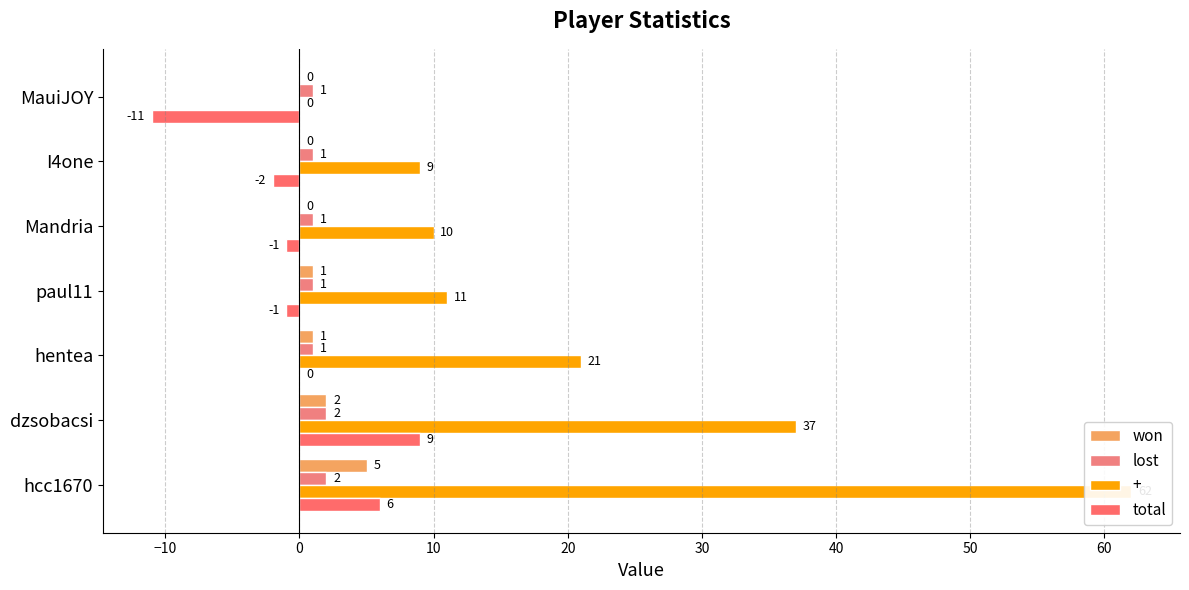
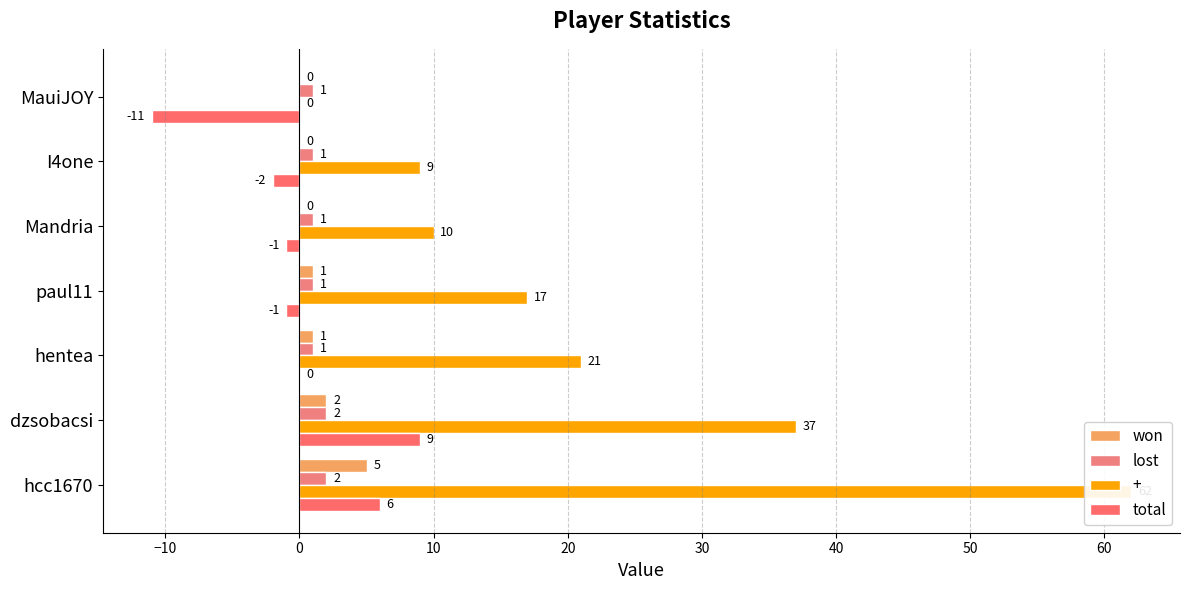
+, paul11: 11 -> 17
